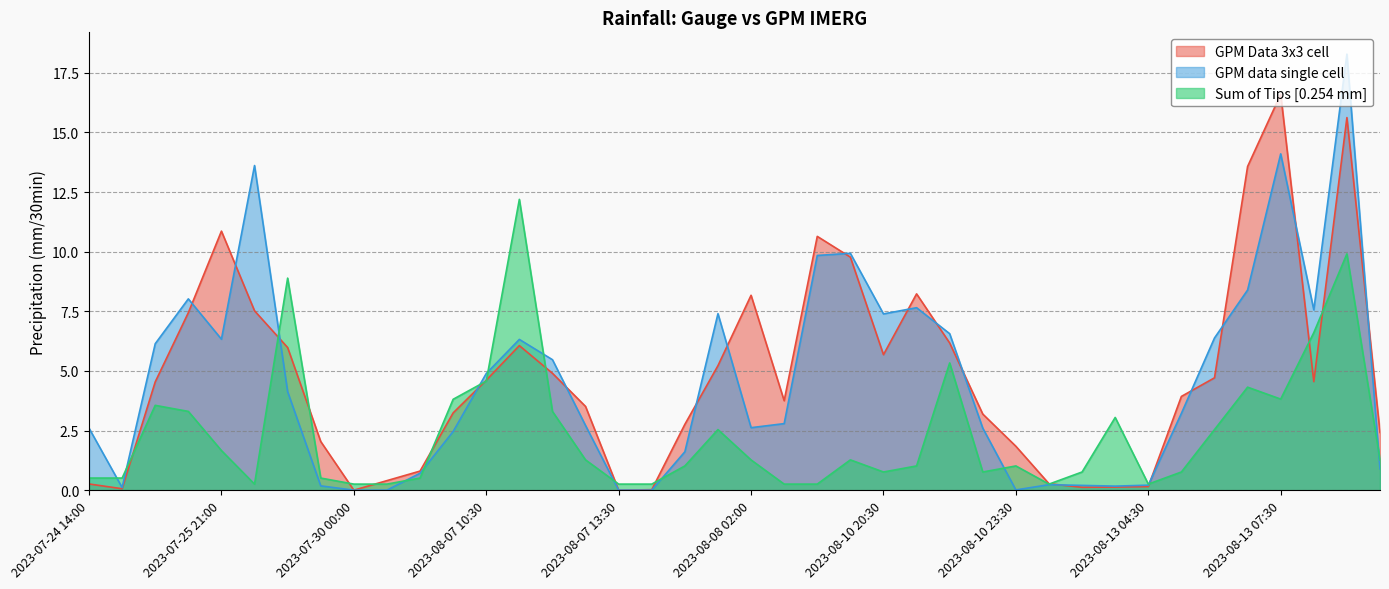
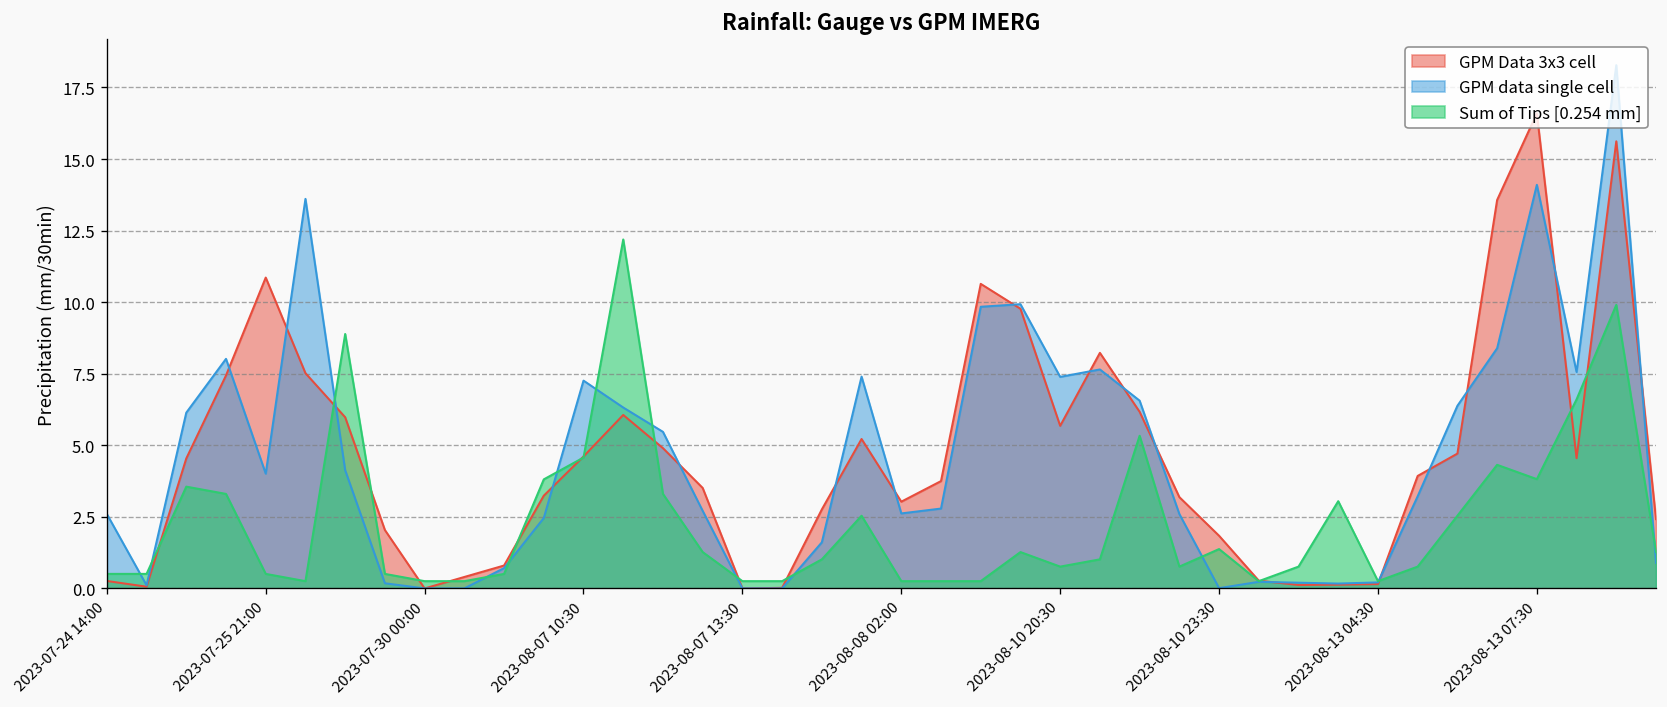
GPM data single cell, 2023-07-25 21:00: 6.3 -> 4.0
Sum of Tips [0.254 mm], 2023-07-25 21:00: 1.7 -> 0.5
GPM data single cell, 2023-08-07 10:30: 4.9 -> 7.3
GPM Data 3x3 cell, 2023-08-08 02:00: 8.2 -> 3.0
Sum of Tips [0.254 mm], 2023-08-08 02:00: 1.3 -> 0.3
Sum of Tips [0.254 mm], 2023-08-10 23:30: 1.0 -> 1.4
